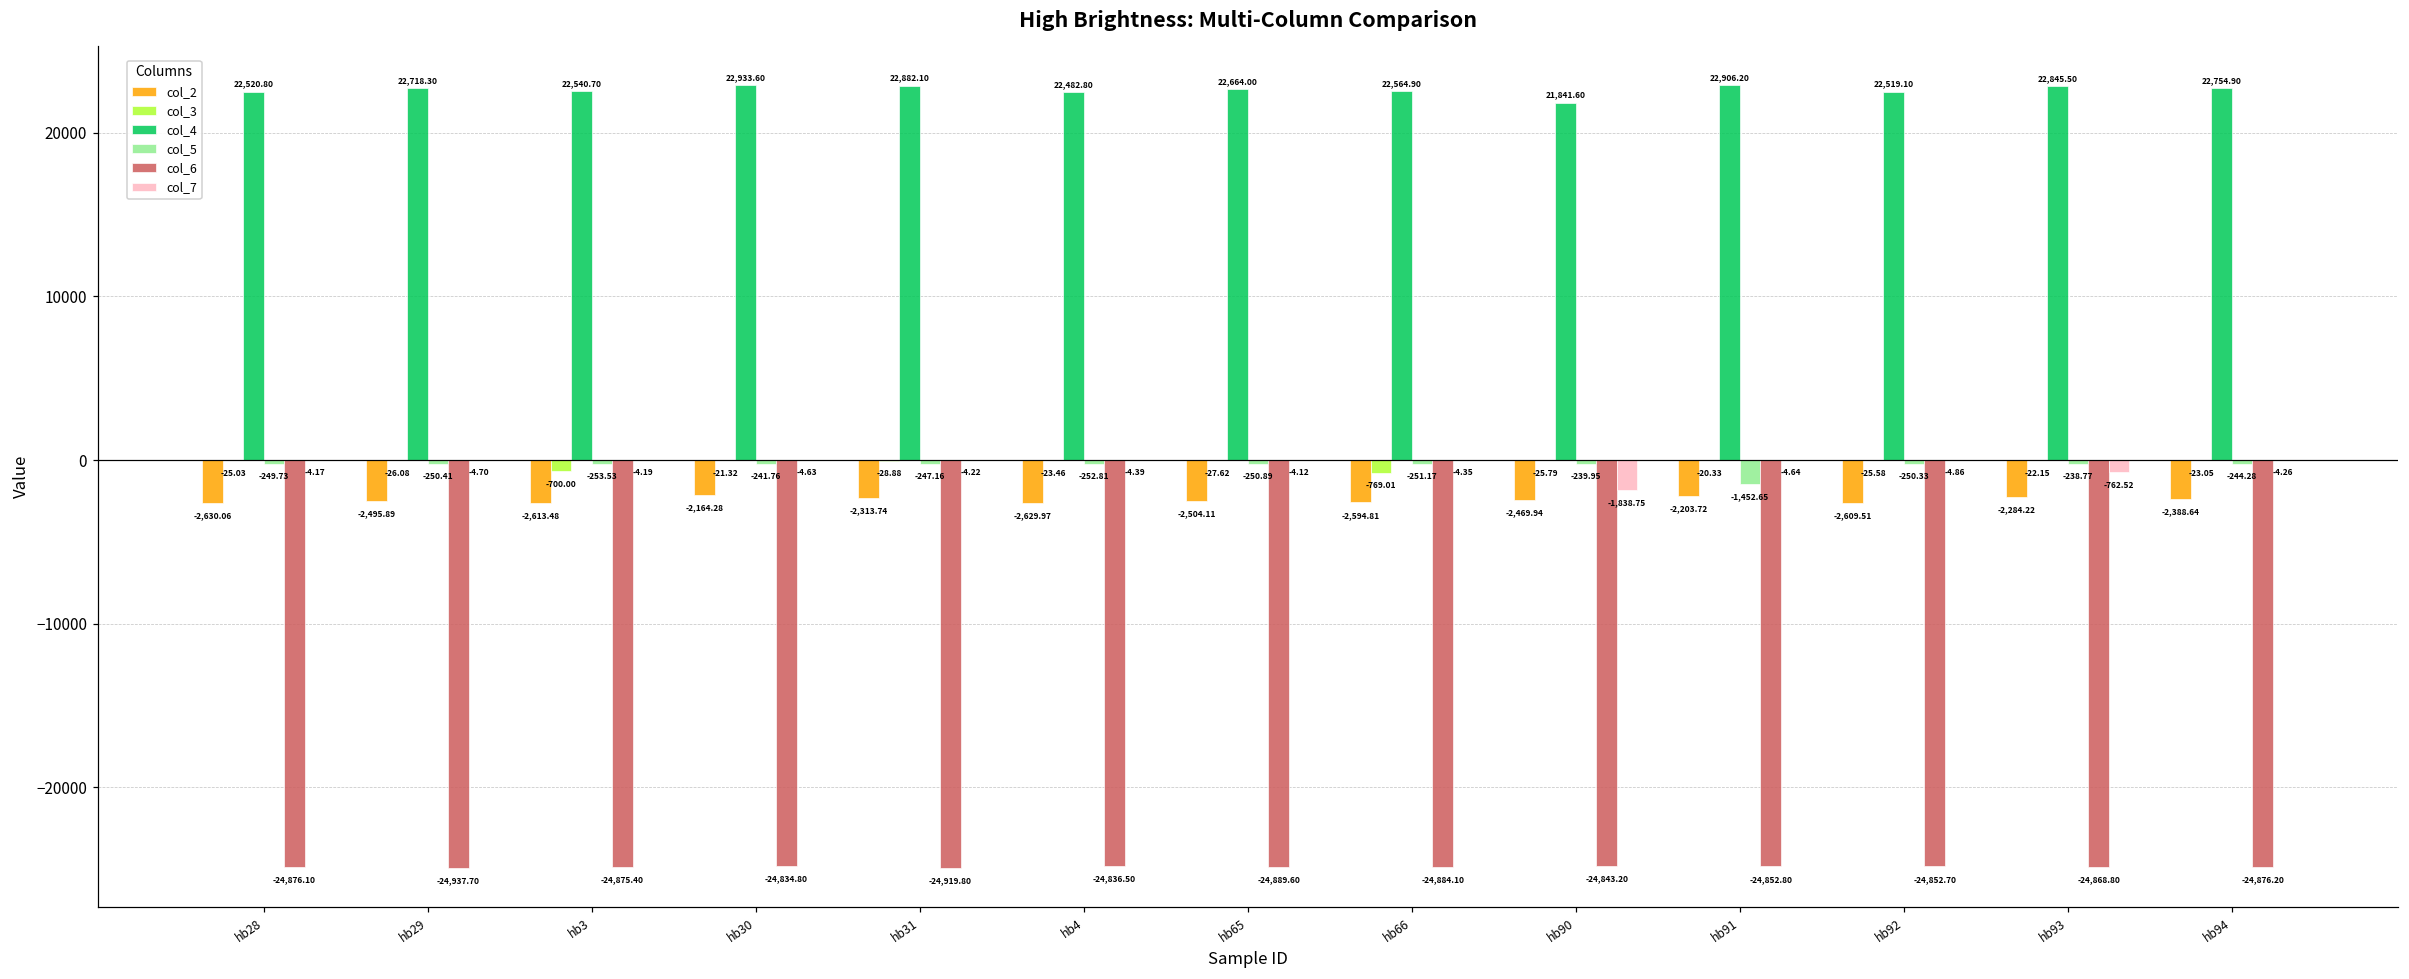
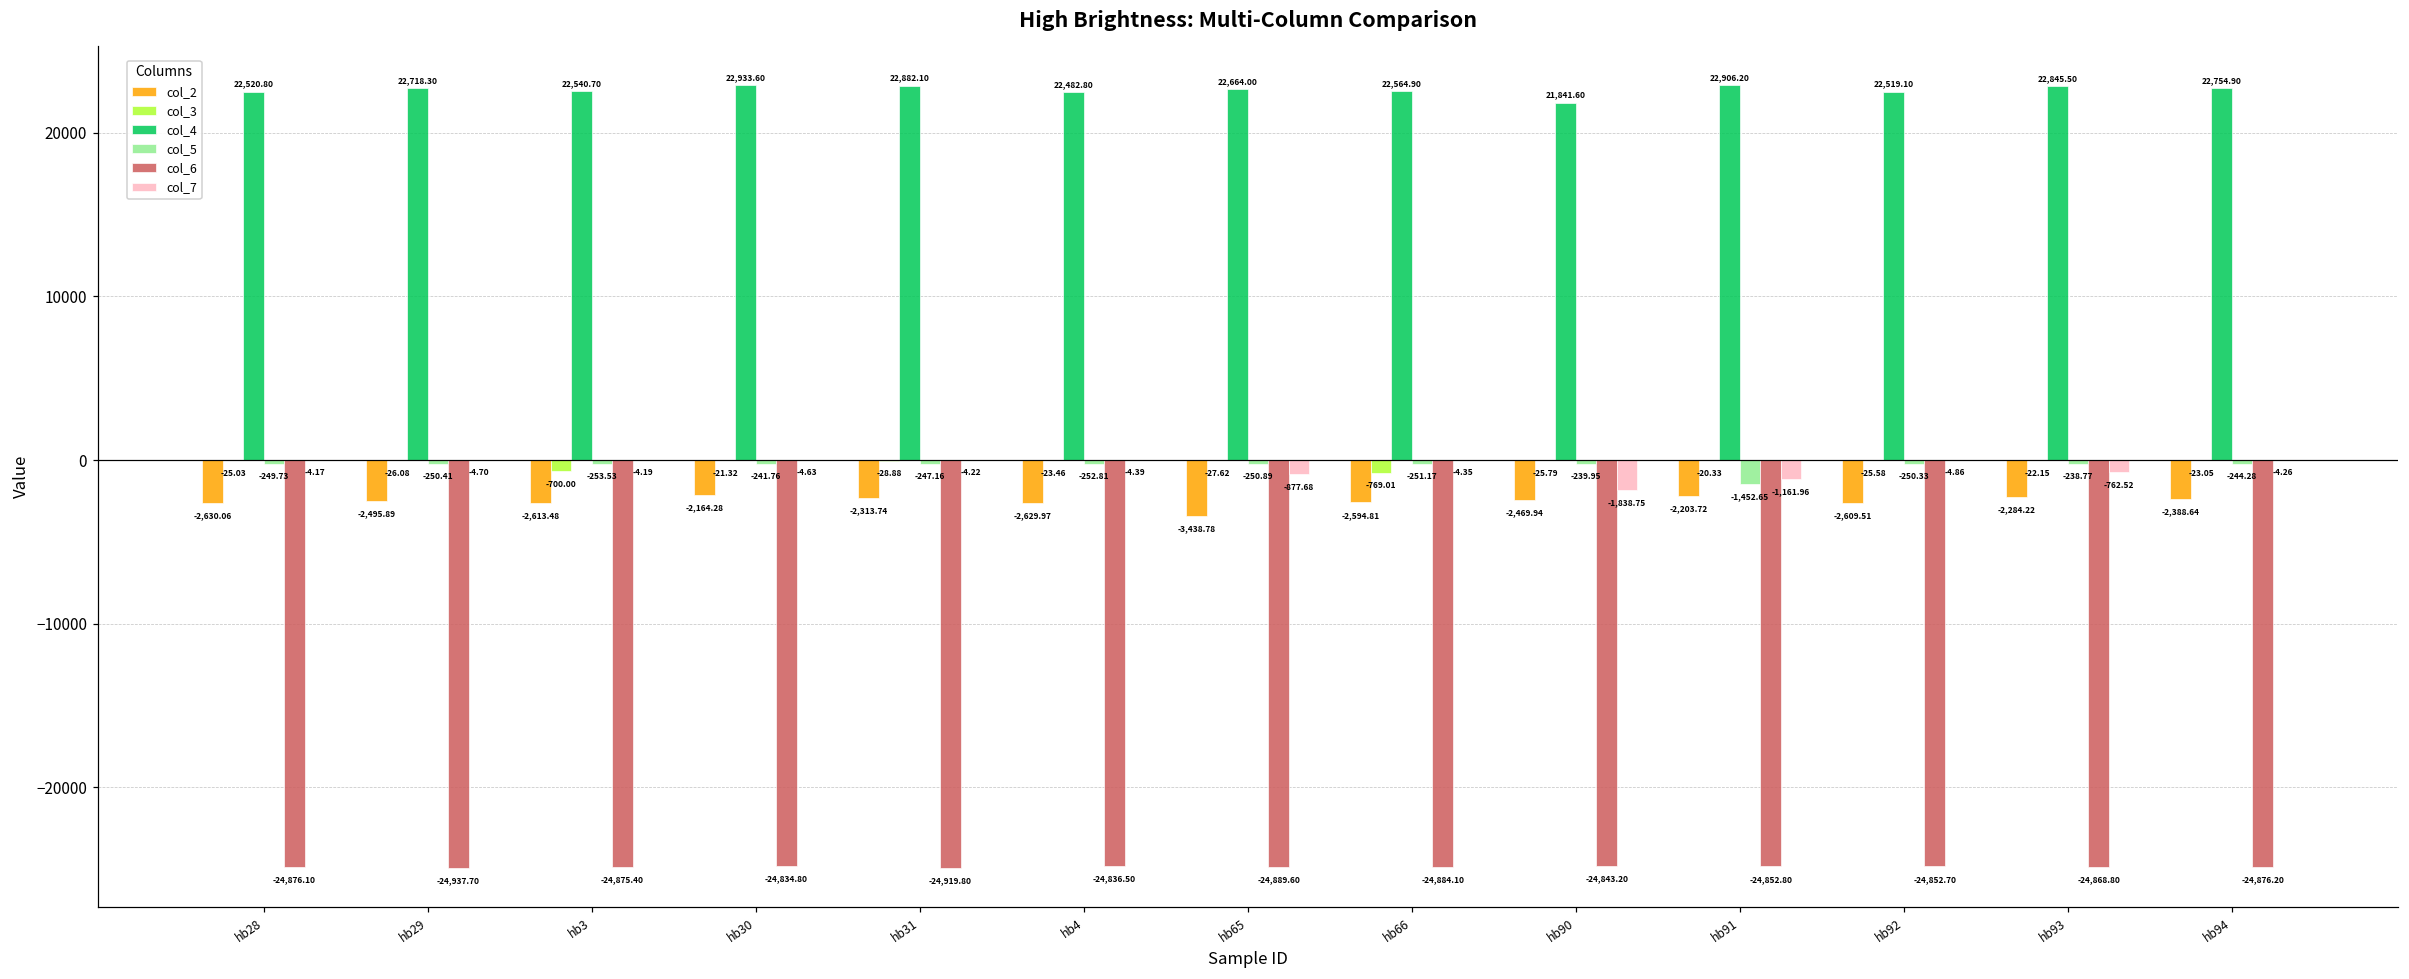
col_2, hb65: -2,504.11 -> -3,438.78
col_7, hb65: -4.12 -> -877.68
col_7, hb91: -4.64 -> -1,161.96
